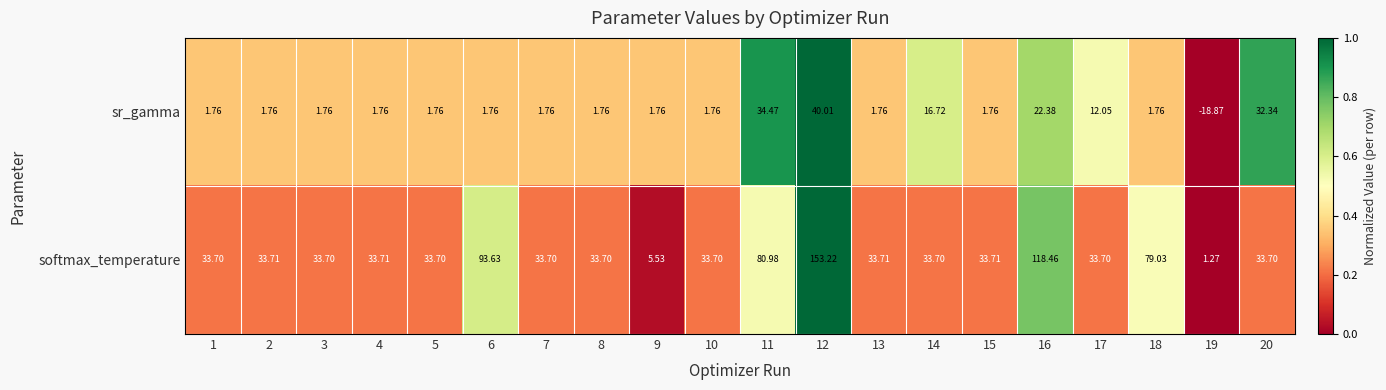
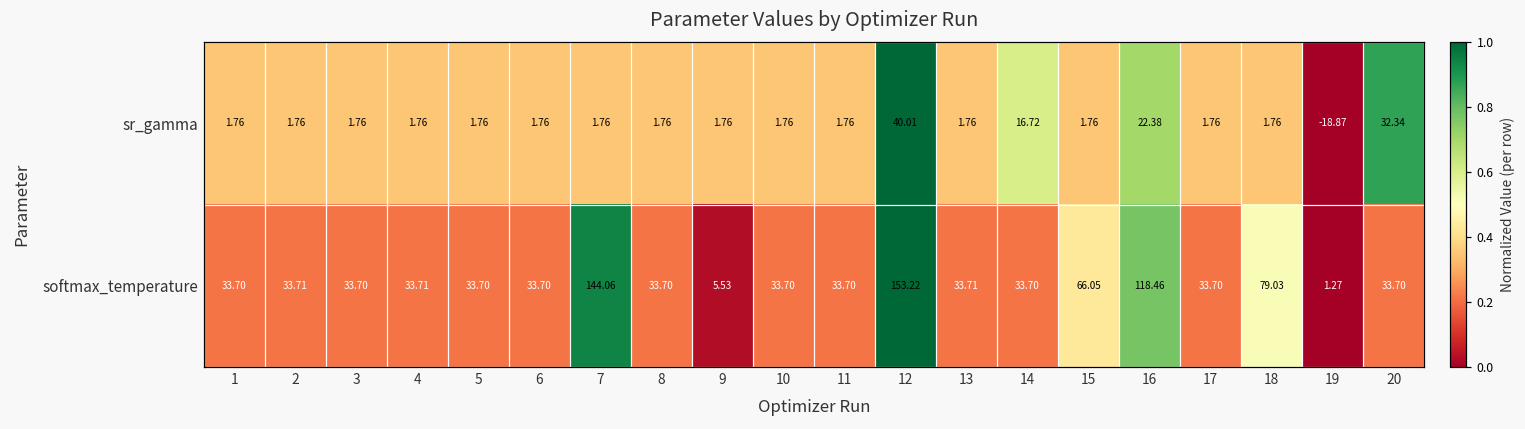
sr_gamma, 11: 34.47 -> 1.76
sr_gamma, 17: 12.05 -> 1.76
softmax_temperature, 6: 93.63 -> 33.70
softmax_temperature, 7: 33.70 -> 144.06
softmax_temperature, 11: 80.98 -> 33.70
softmax_temperature, 15: 33.71 -> 66.05
